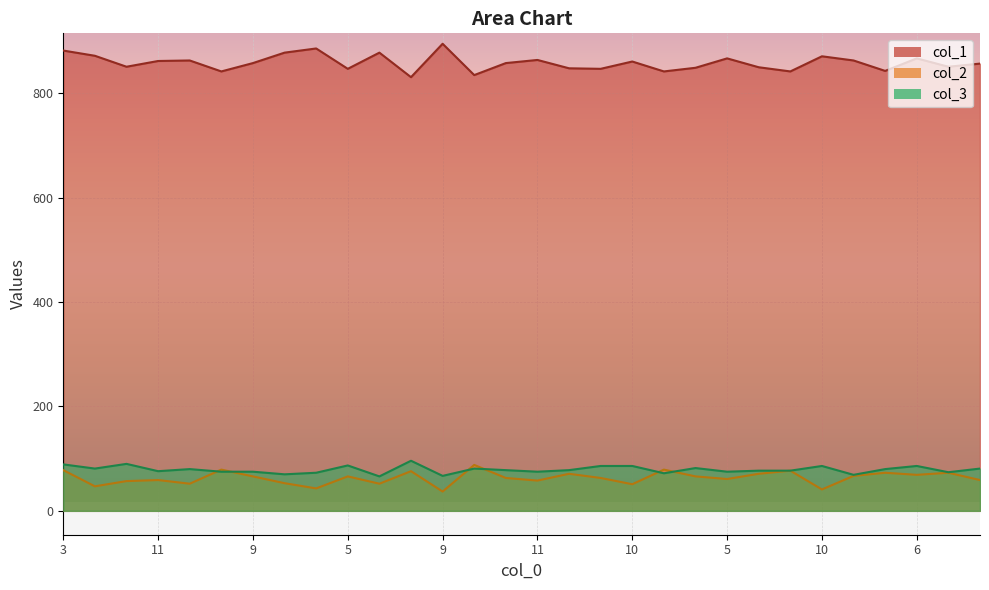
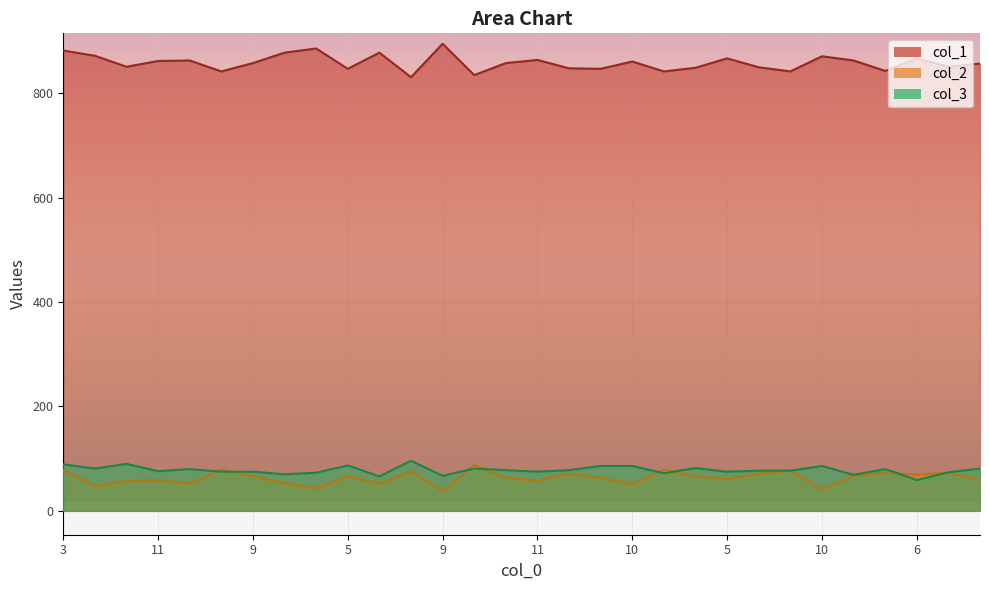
col_3, 6: 90 -> 60
